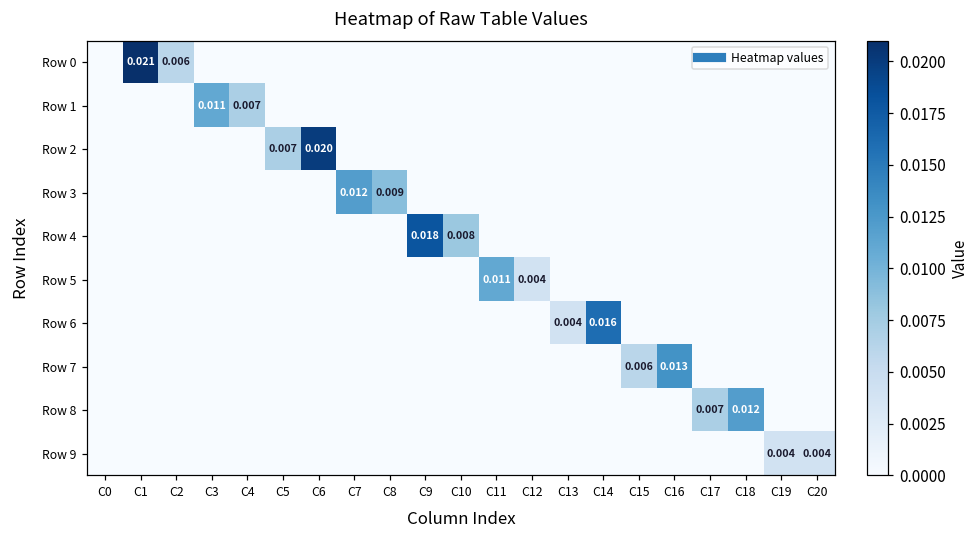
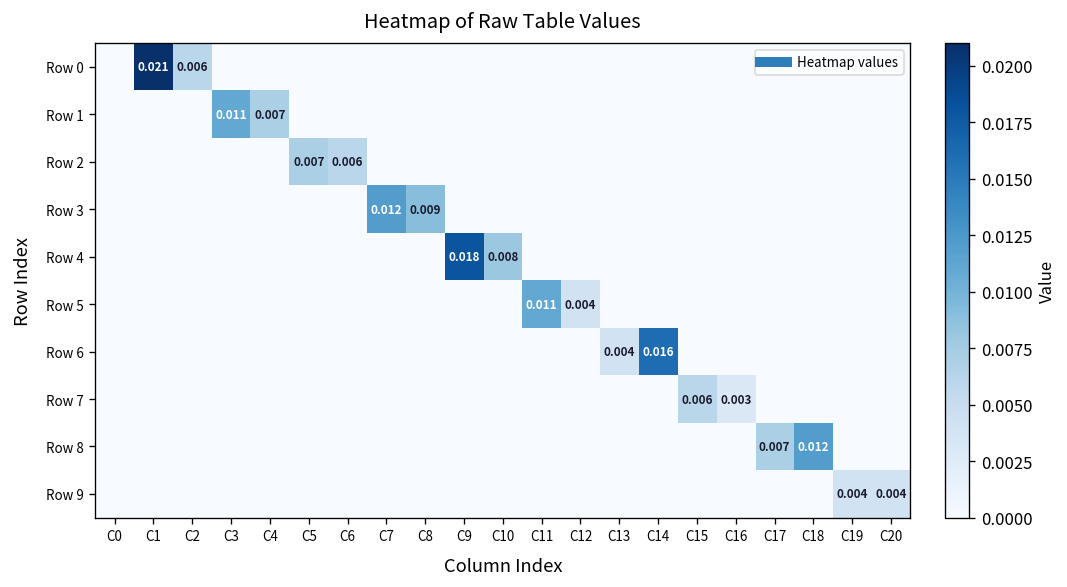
Row 2, C6: 0.020 -> 0.006
Row 7, C16: 0.013 -> 0.003
